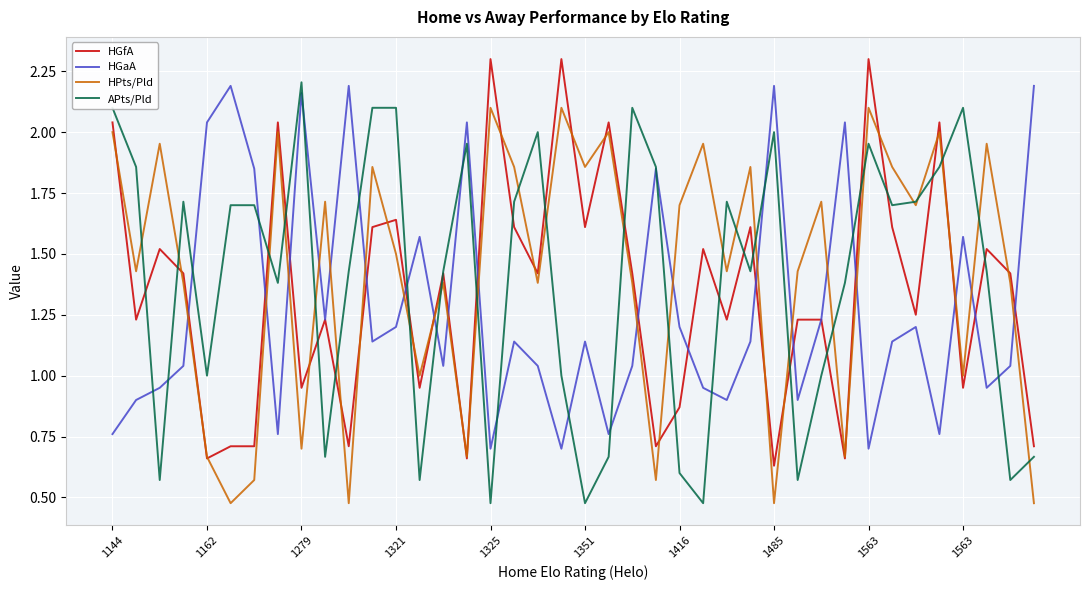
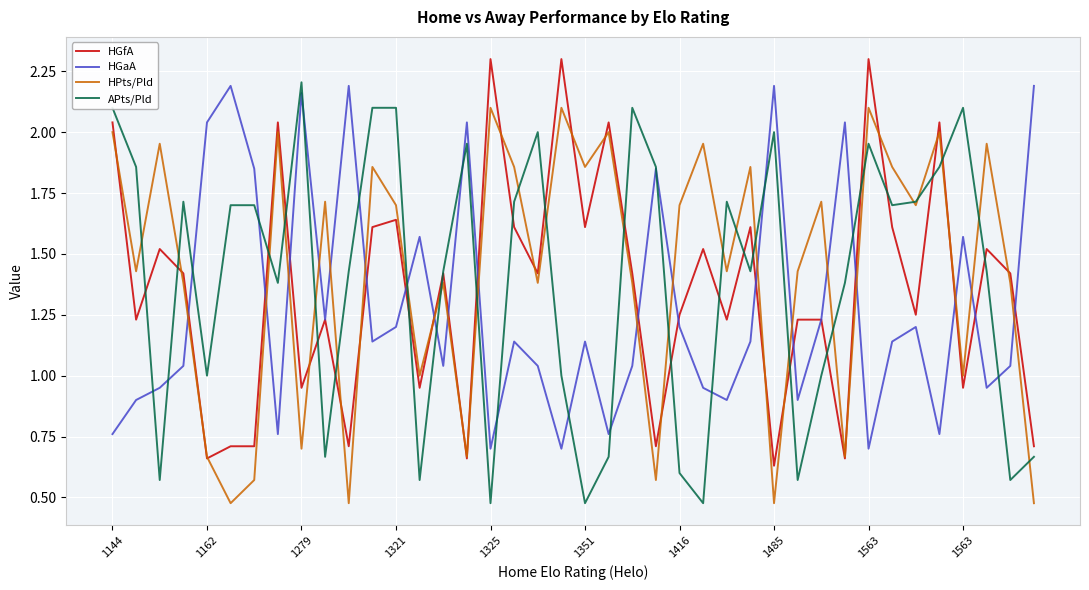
HPts/Pld, 1321: 1.5 -> 1.7
HGfA, 1416: 0.87 -> 1.25
